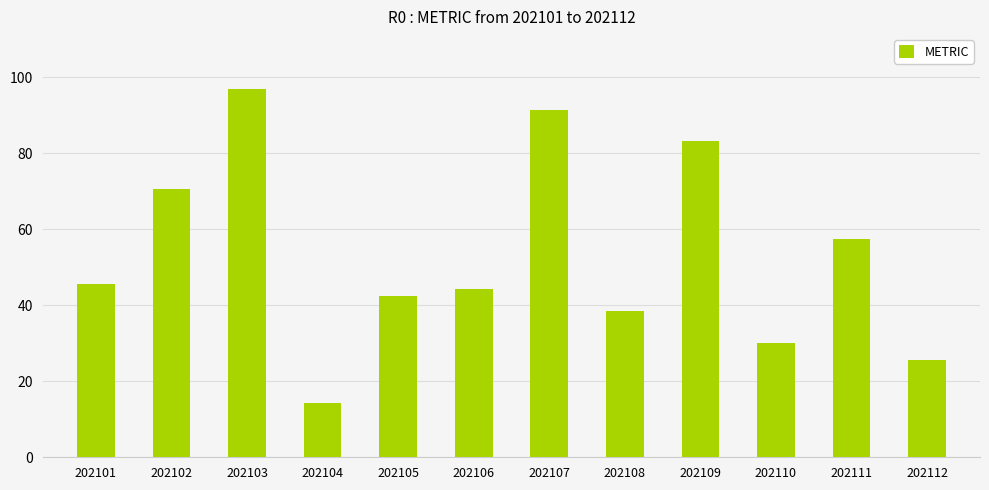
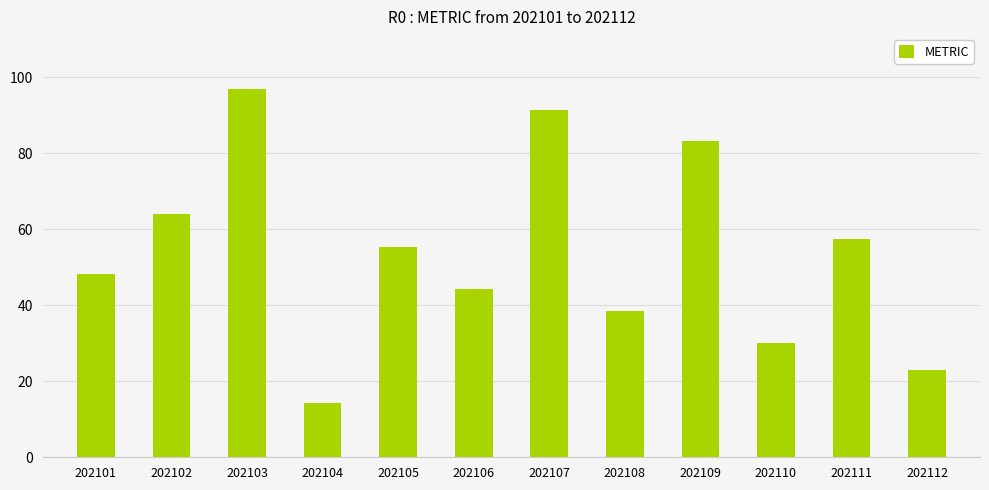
202101: 46 -> 48
202102: 71 -> 64
202105: 42 -> 55
202112: 26 -> 23
